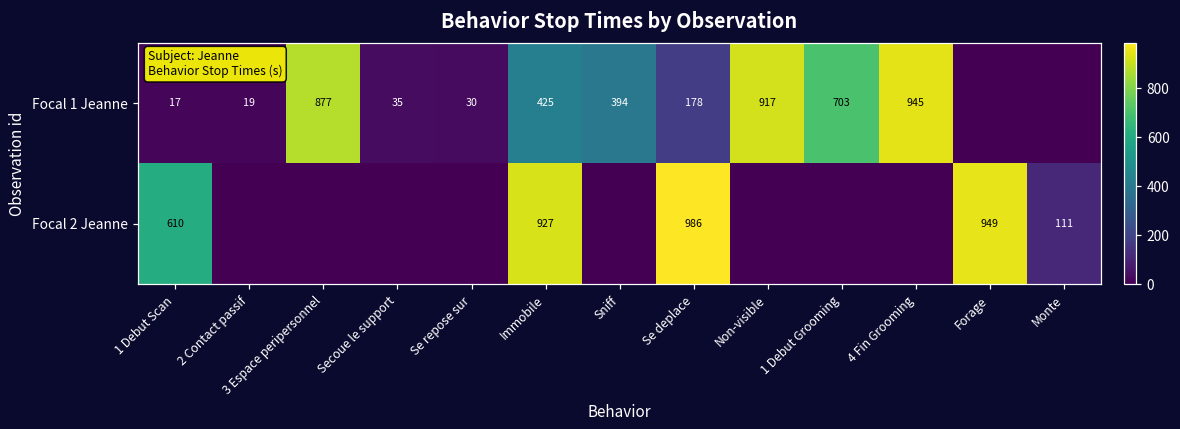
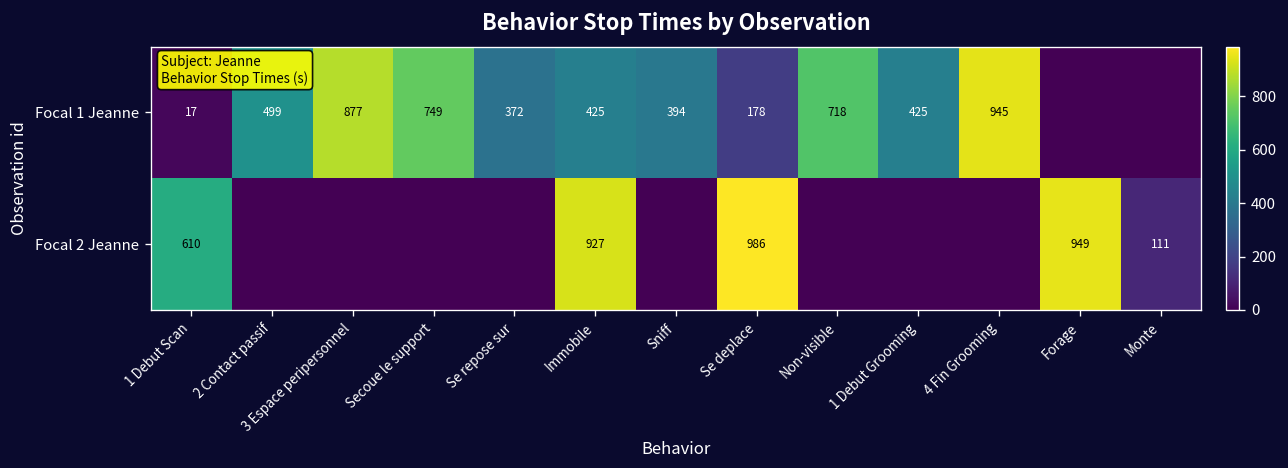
Focal 1 Jeanne, 2 Contact passif: 19 -> 499
Focal 1 Jeanne, Secoue le support: 35 -> 749
Focal 1 Jeanne, Se repose sur: 30 -> 372
Focal 1 Jeanne, Non-visible: 917 -> 718
Focal 1 Jeanne, 1 Debut Grooming: 703 -> 425
